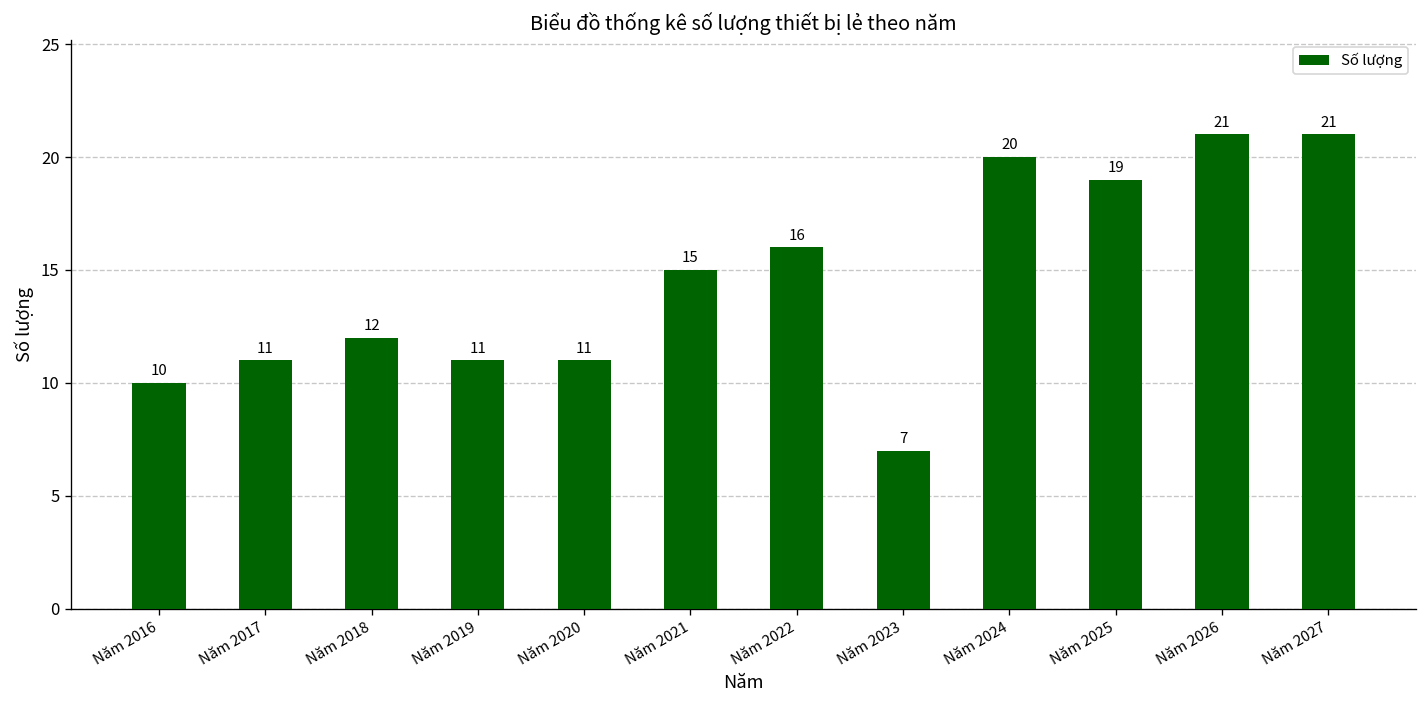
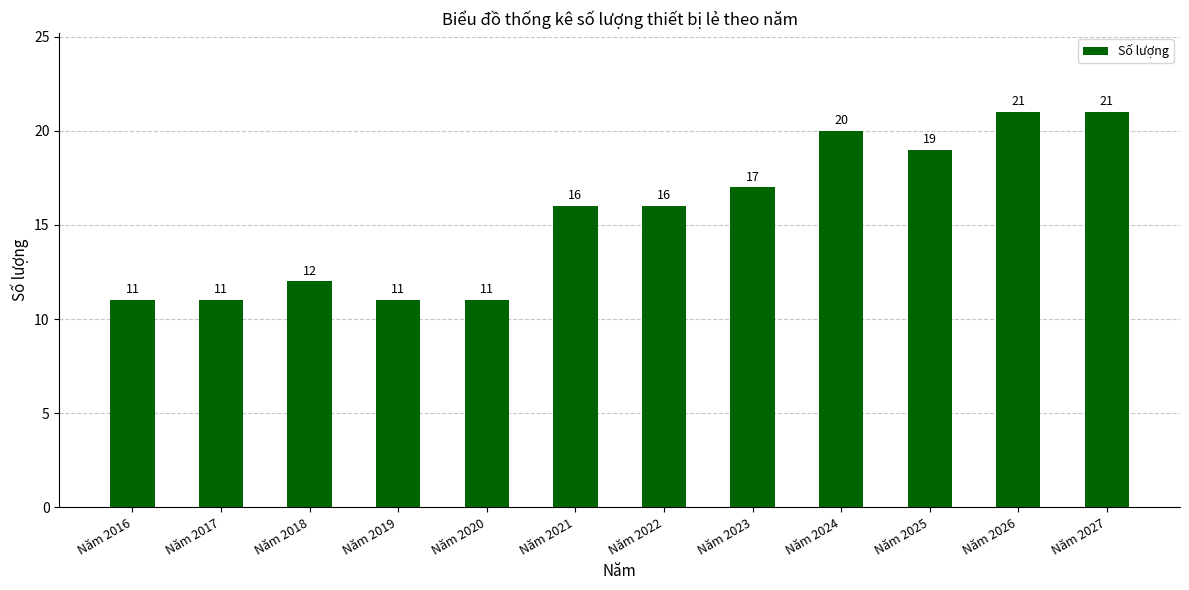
Năm 2016: 10 -> 11
Năm 2021: 15 -> 16
Năm 2023: 7 -> 17
